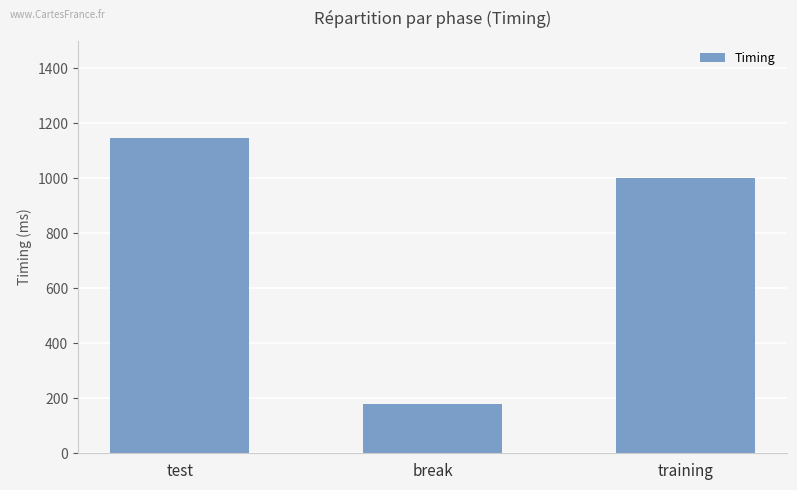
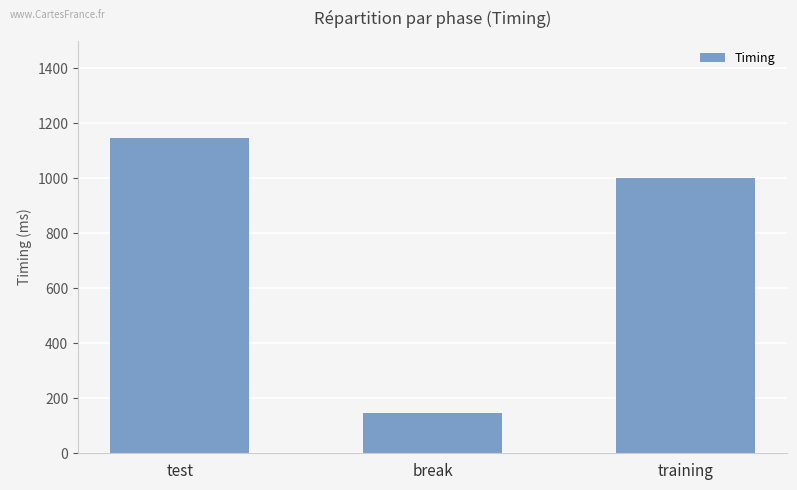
break: 180 -> 150
